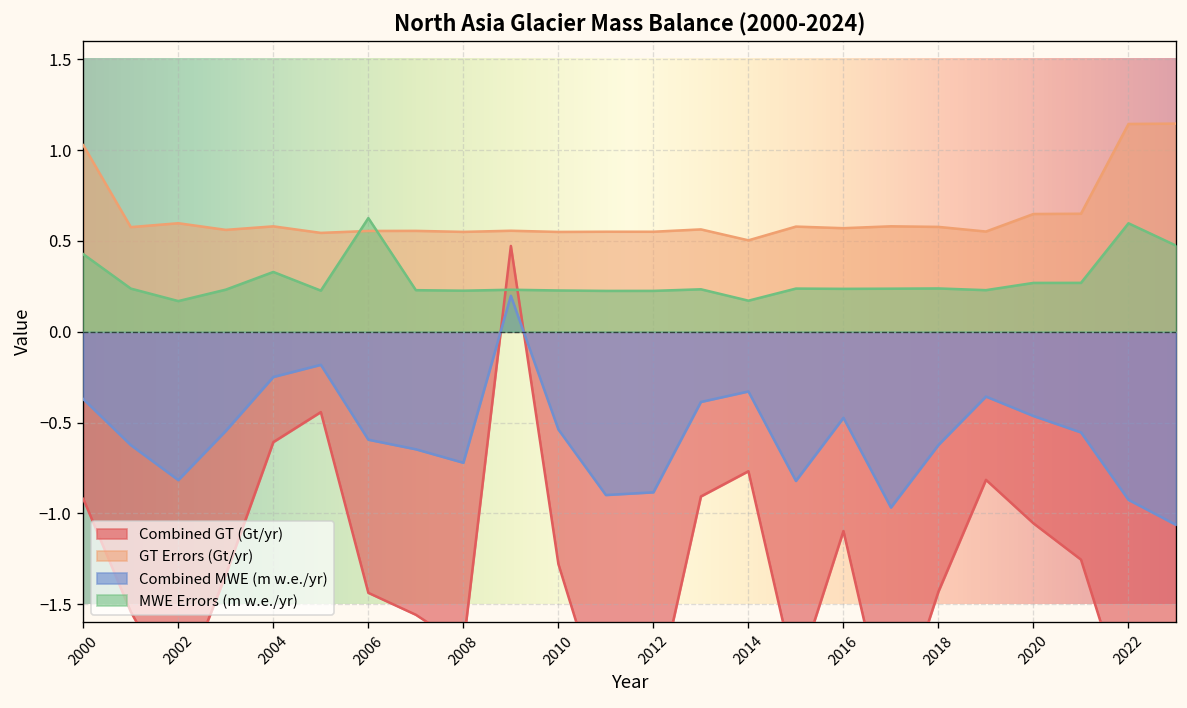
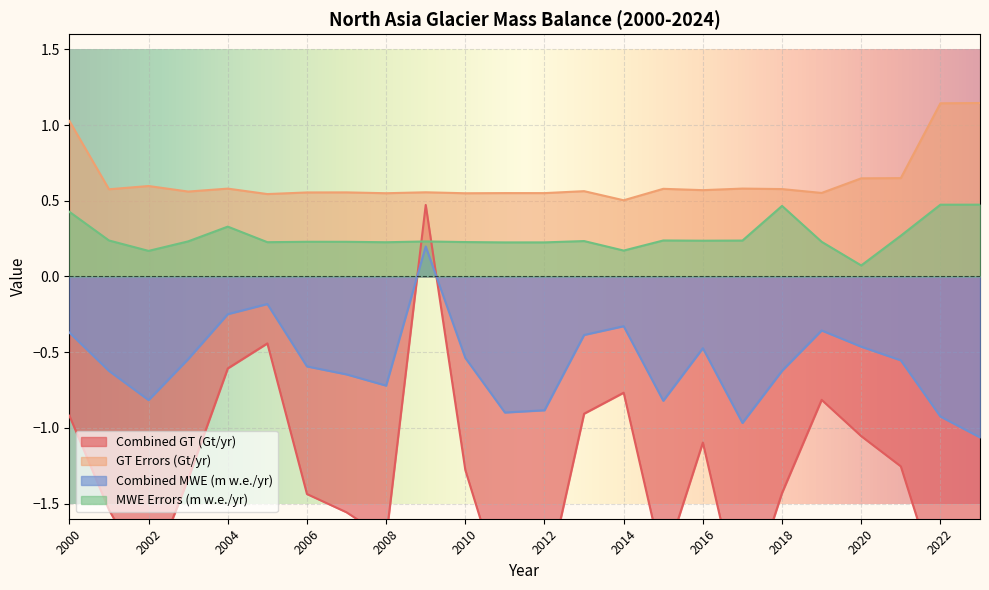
MWE Errors (m w.e./yr), 2006: 0.63 -> 0.23
MWE Errors (m w.e./yr), 2018: 0.24 -> 0.47
MWE Errors (m w.e./yr), 2020: 0.27 -> 0.07
MWE Errors (m w.e./yr), 2022: 0.60 -> 0.47
